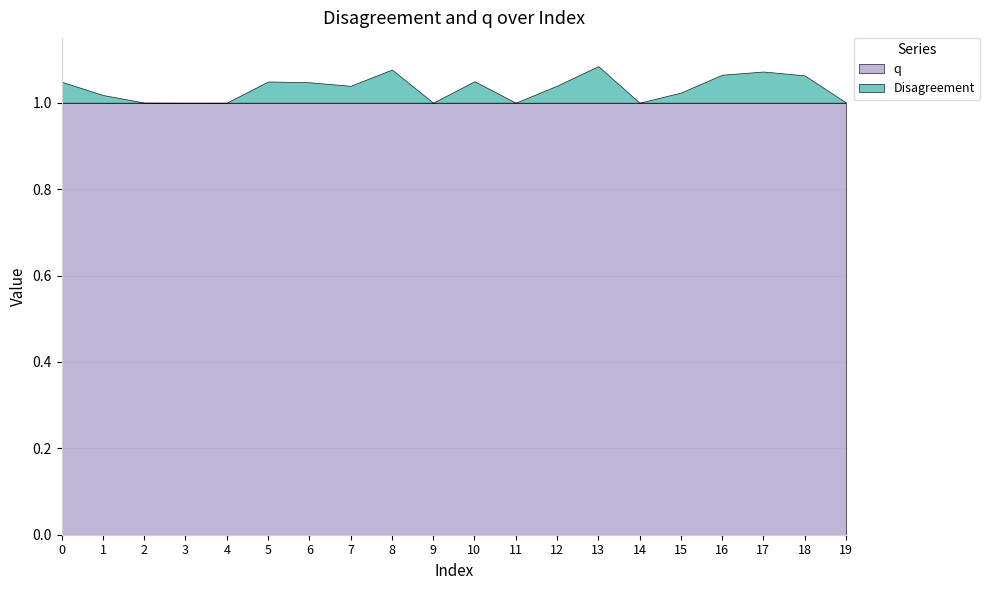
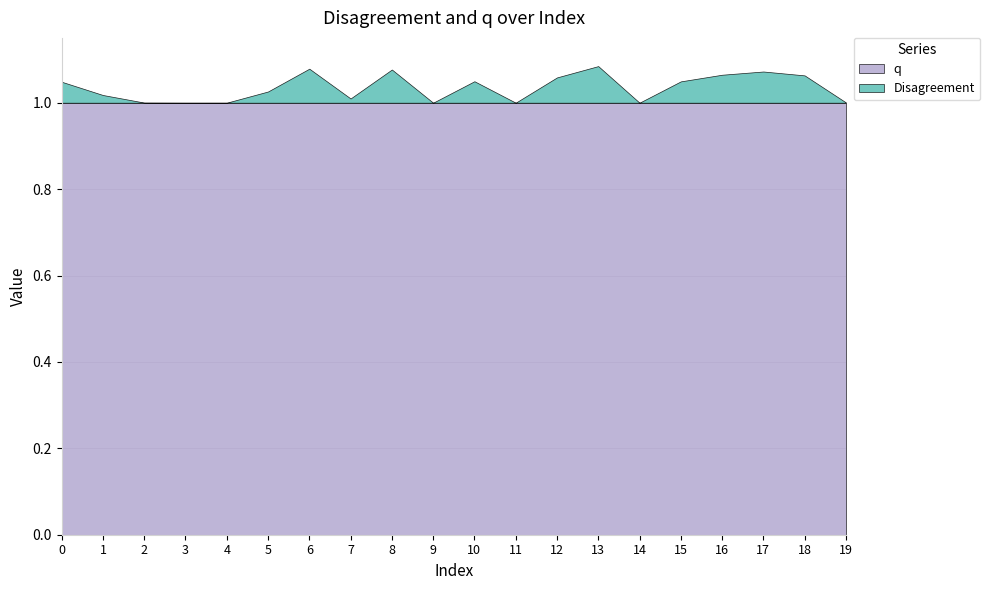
Disagreement, 5: 0.05 -> 0.03
Disagreement, 6: 0.05 -> 0.08
Disagreement, 7: 0.04 -> 0.01
Disagreement, 12: 0.04 -> 0.06
Disagreement, 15: 0.02 -> 0.05
